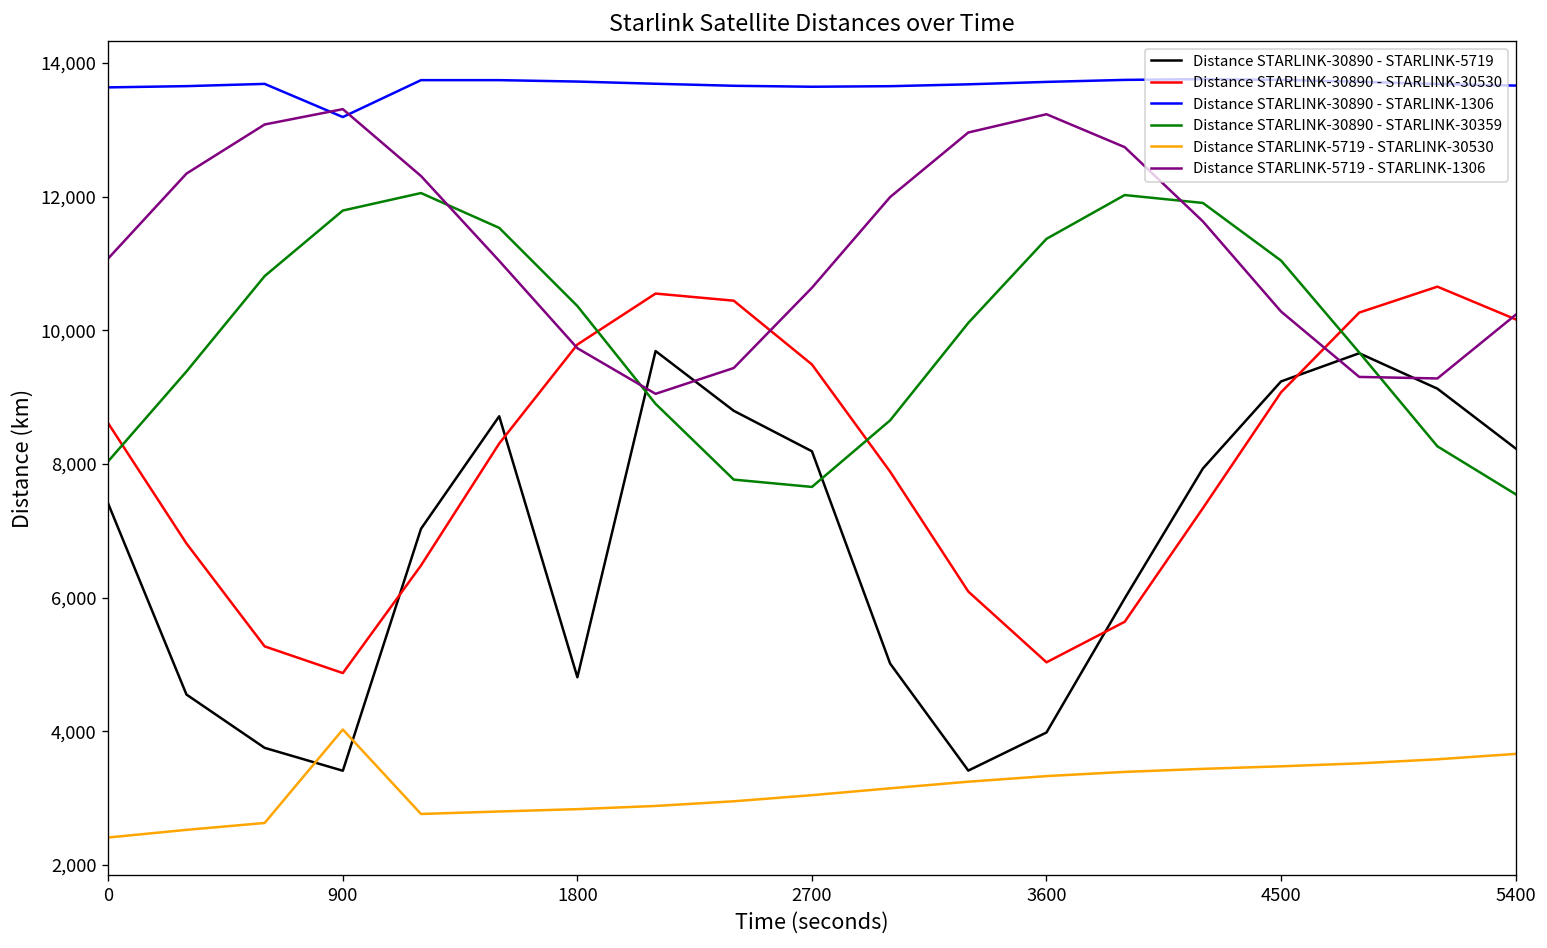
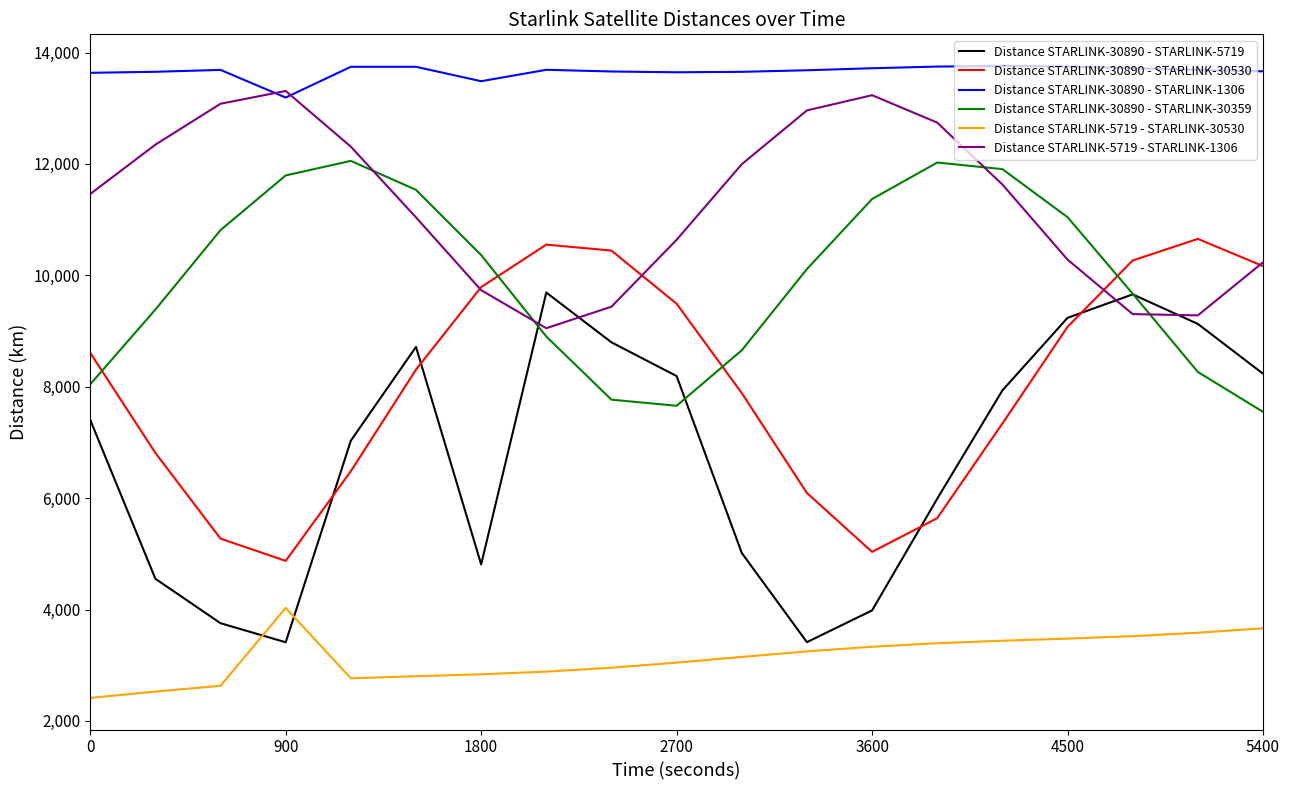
Distance STARLINK-5719 - STARLINK-1306, 0: 11,100 -> 11,500
Distance STARLINK-30890 - STARLINK-1306, 1800: 13,700 -> 13,500
